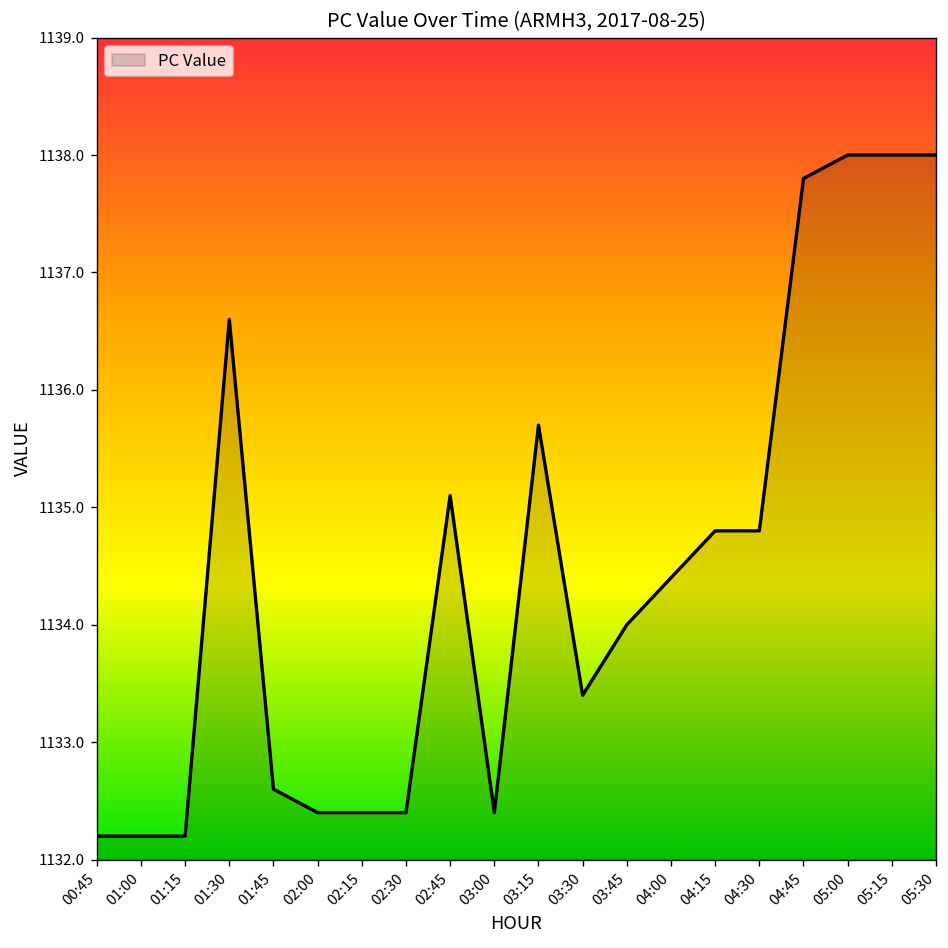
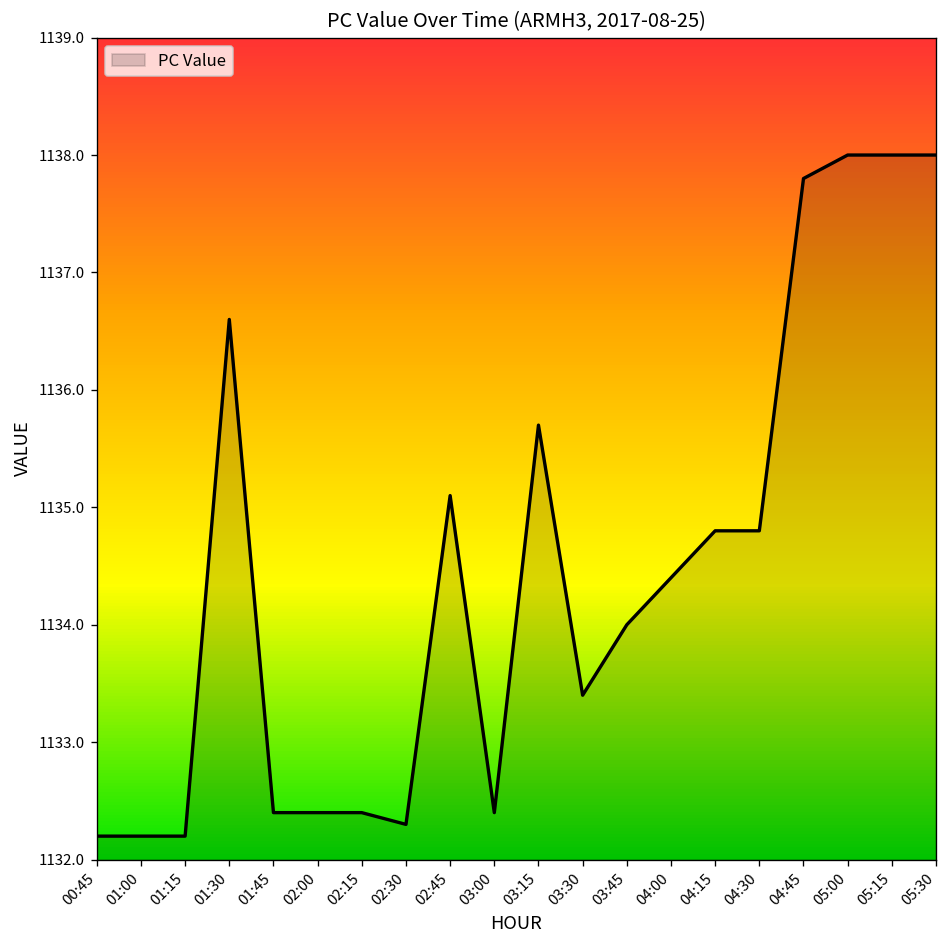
01:45: 1132.6 -> 1132.4
02:30: 1132.4 -> 1132.3
